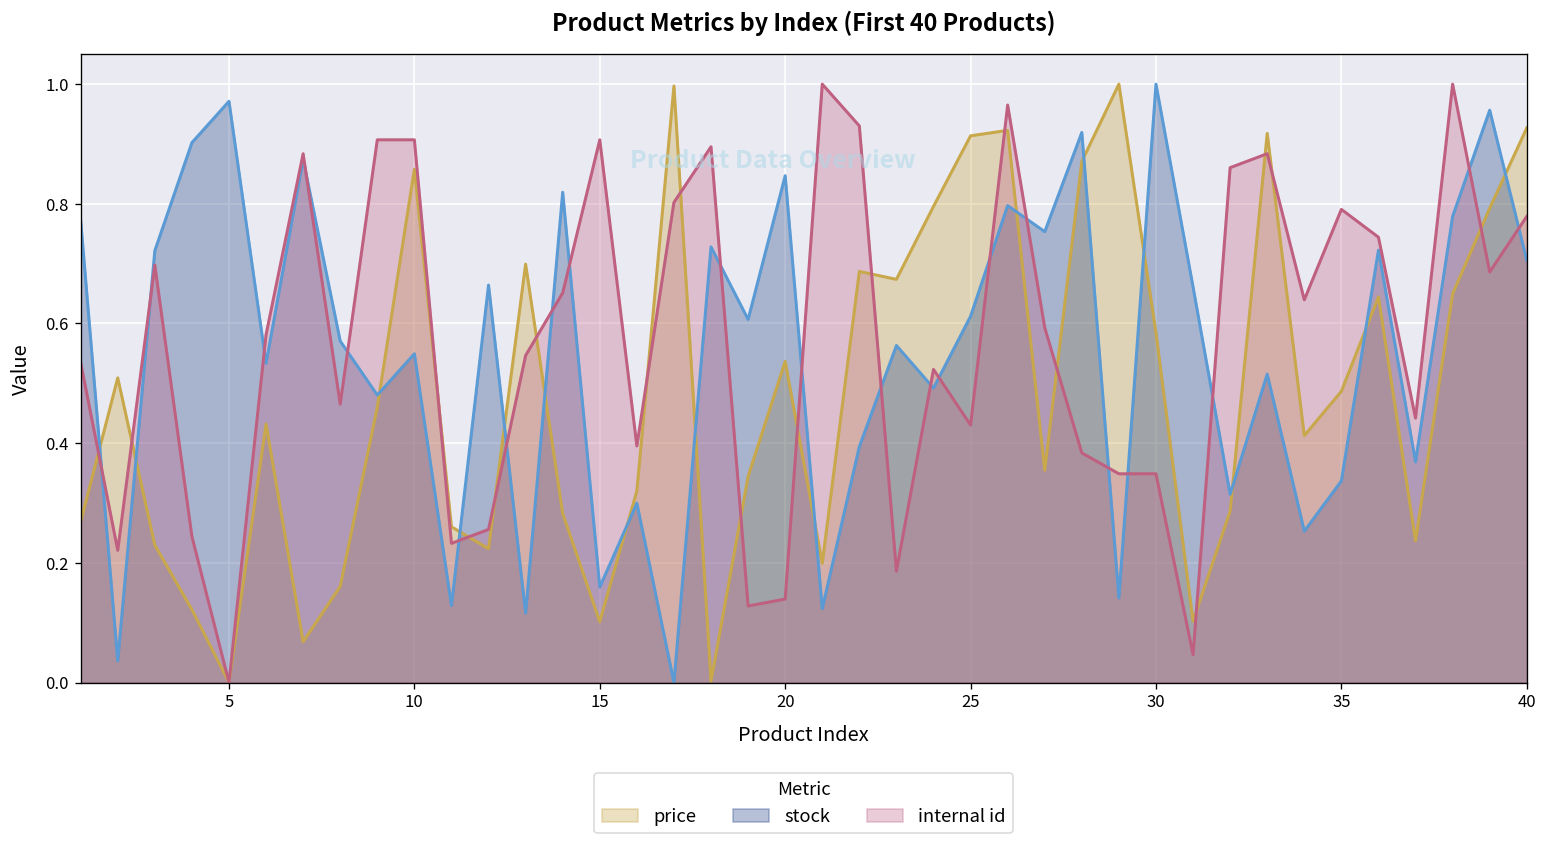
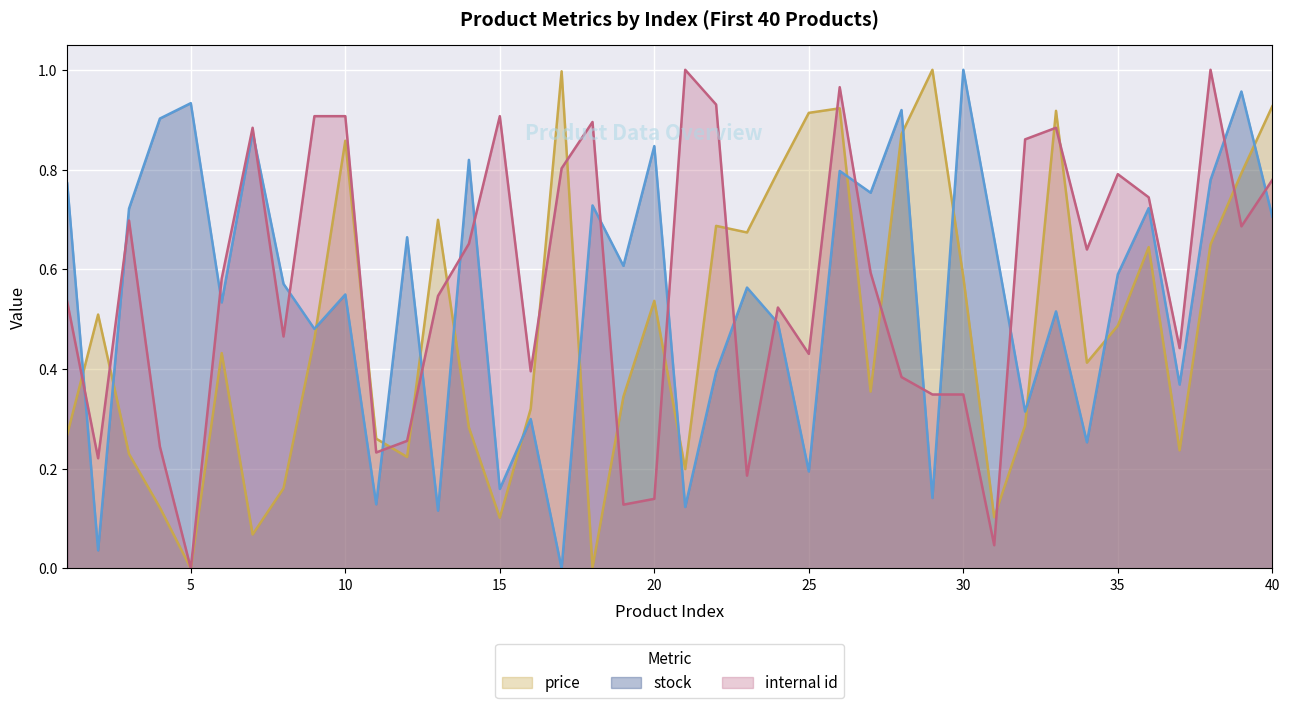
stock, 5: 0.97 -> 0.93
stock, 25: 0.61 -> 0.19
stock, 35: 0.34 -> 0.59
